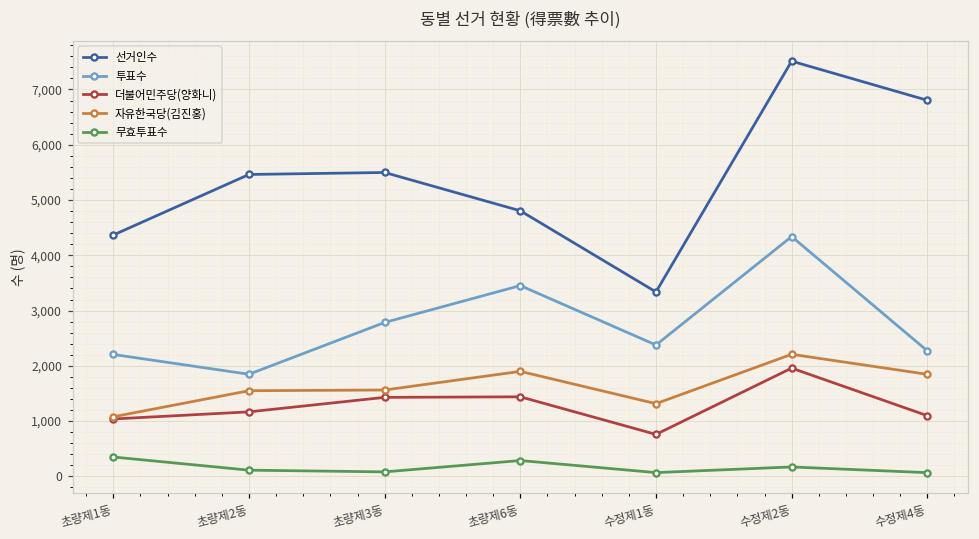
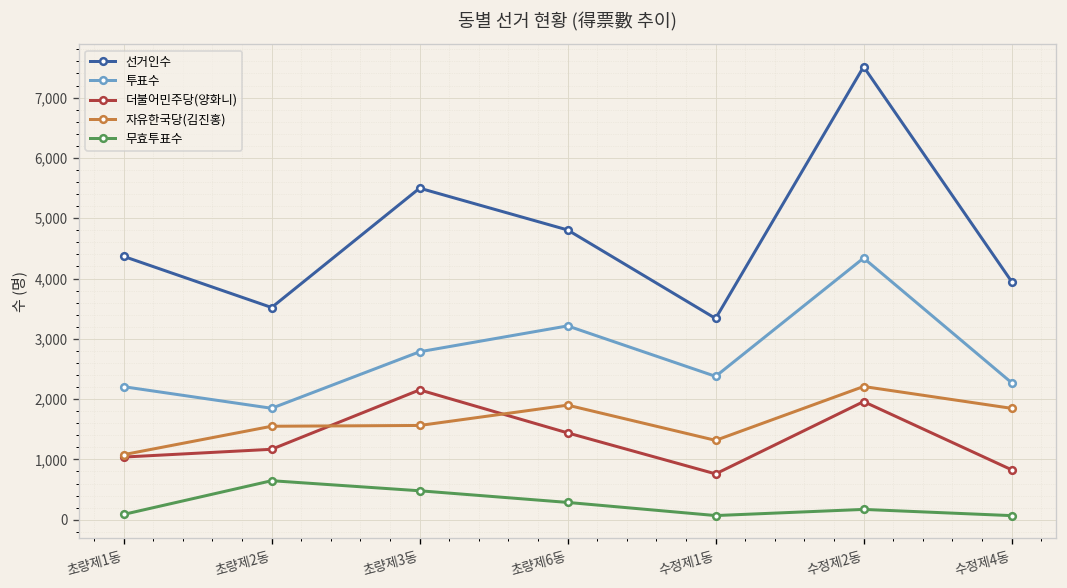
무효투표수, 초량제1동: 400 -> 100
선거인수, 초량제2동: 5,500 -> 3,500
무효투표수, 초량제2동: 100 -> 600
더불어민주당(양화니), 초량제3동: 1,400 -> 2,200
무효투표수, 초량제3동: 100 -> 500
투표수, 초량제6동: 3,500 -> 3,200
선거인수, 수정제4동: 6,800 -> 4,000
더불어민주당(양화니), 수정제4동: 1,100 -> 800
